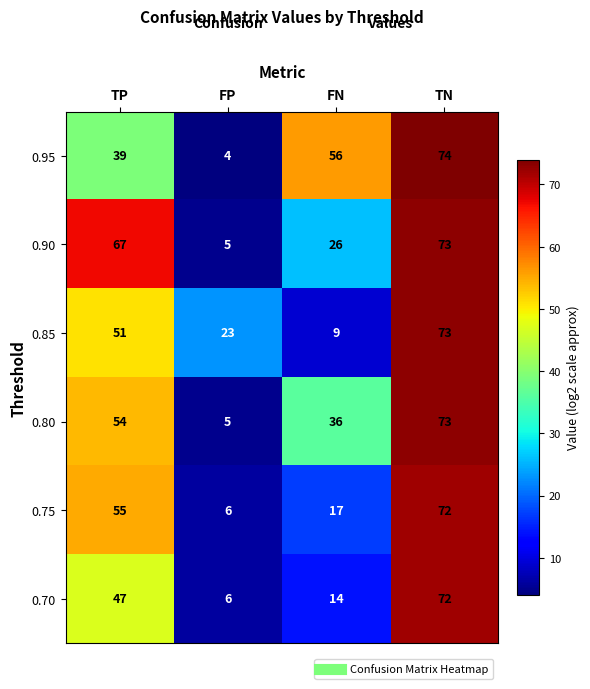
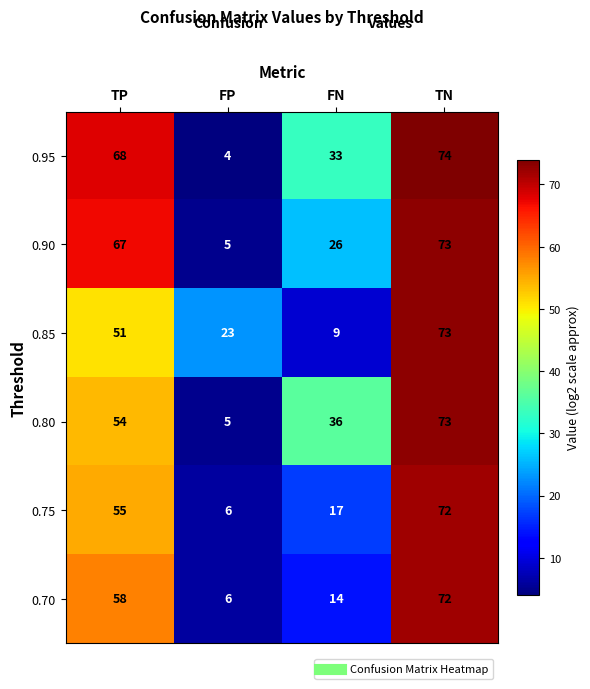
0.95, TP: 39 -> 68
0.95, FN: 56 -> 33
0.70, TP: 47 -> 58
